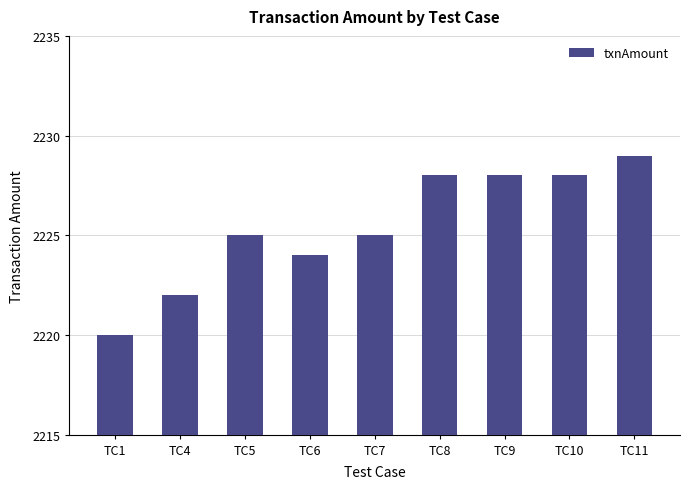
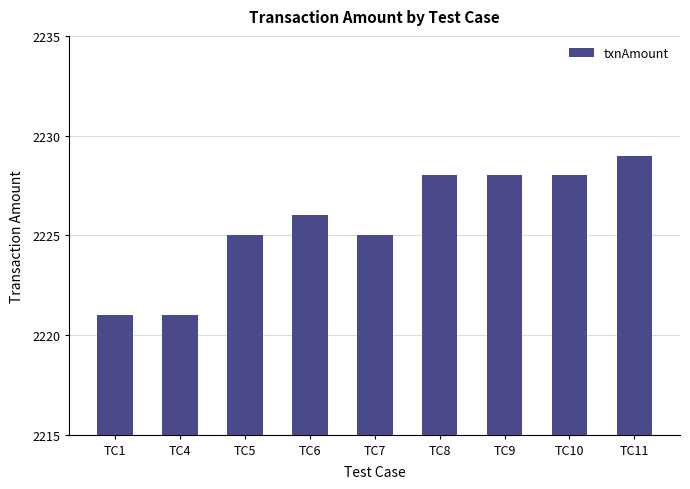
TC1: 2220 -> 2221
TC4: 2222 -> 2221
TC6: 2224 -> 2226
